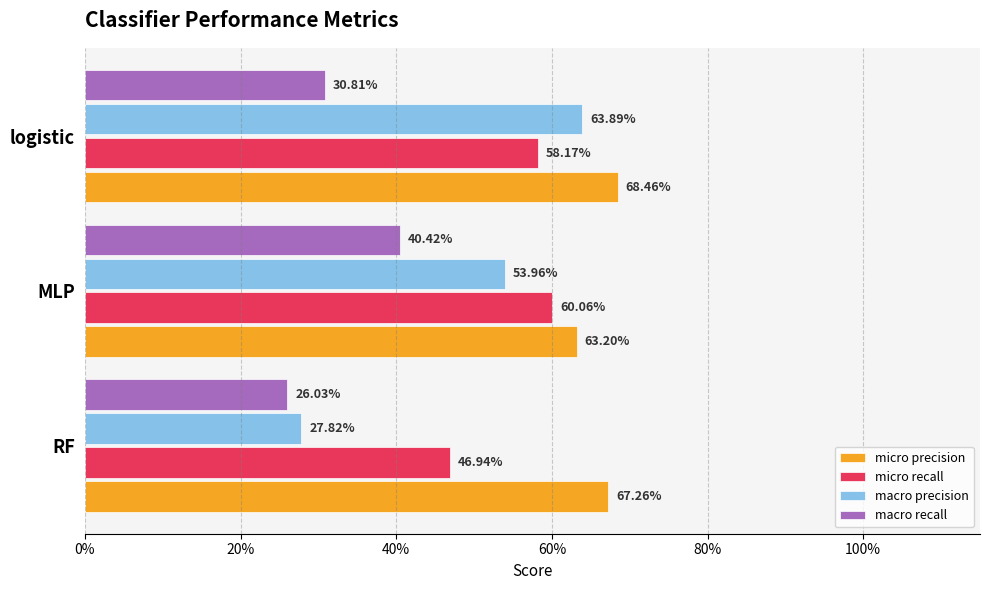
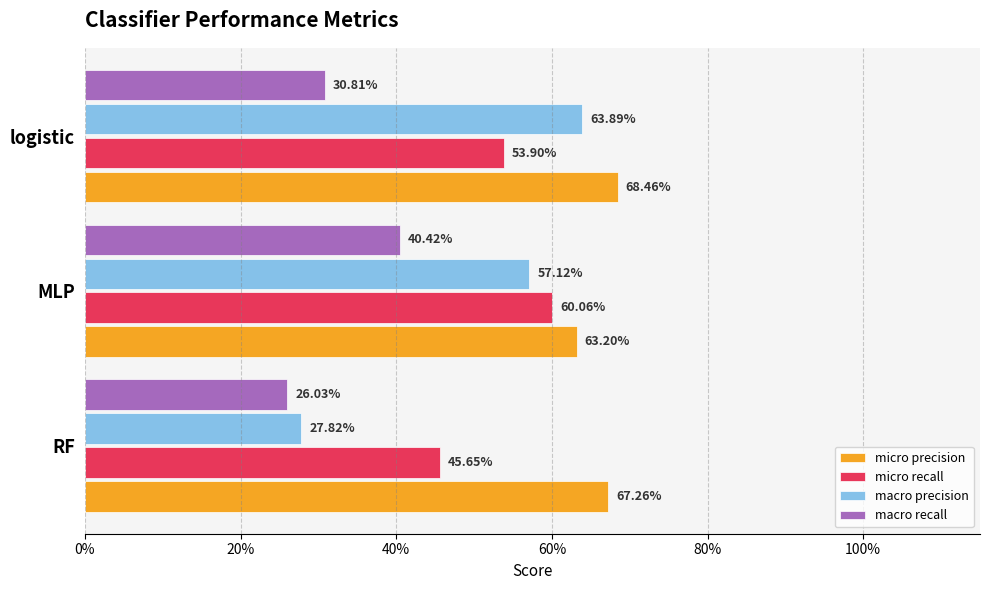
micro recall, logistic: 58.17% -> 53.90%
macro precision, MLP: 53.96% -> 57.12%
micro recall, RF: 46.94% -> 45.65%
